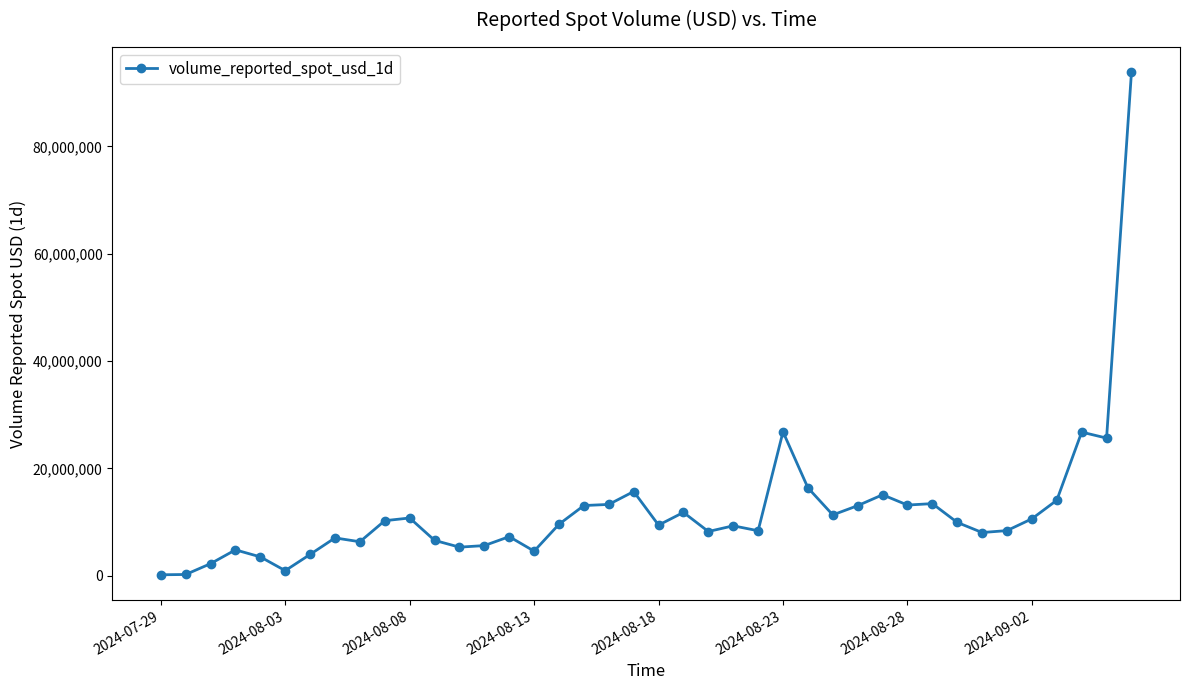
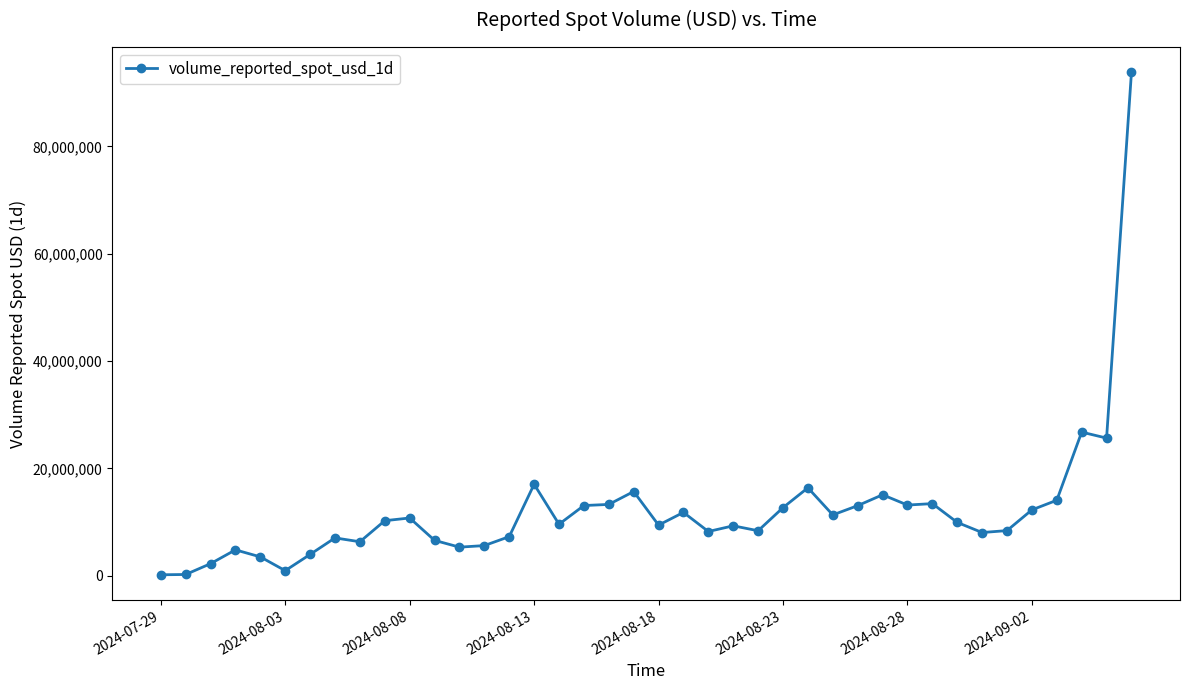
2024-08-13: 5,000,000 -> 17,000,000
2024-08-23: 27,000,000 -> 13,000,000
2024-09-02: 11,000,000 -> 12,000,000
